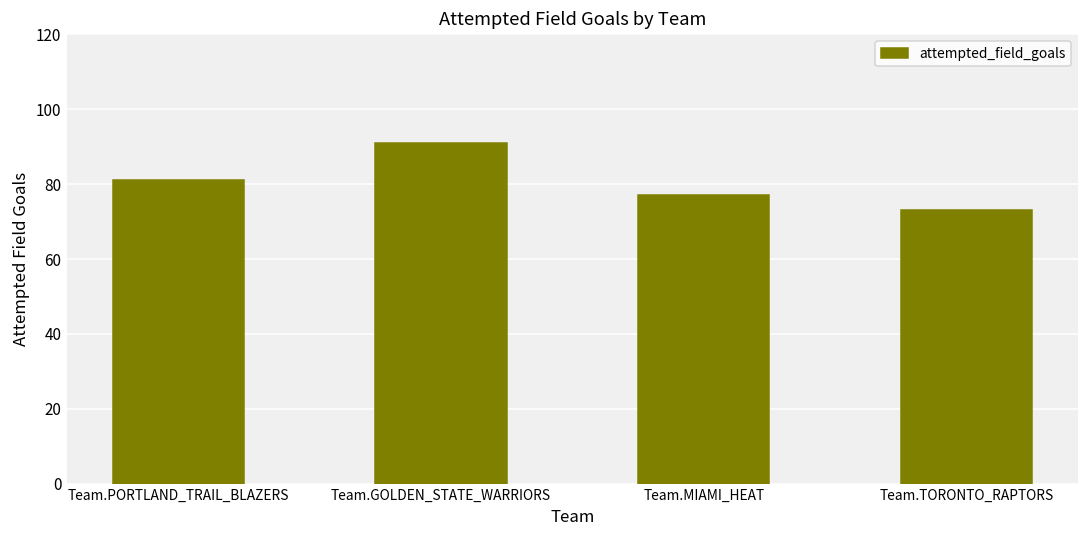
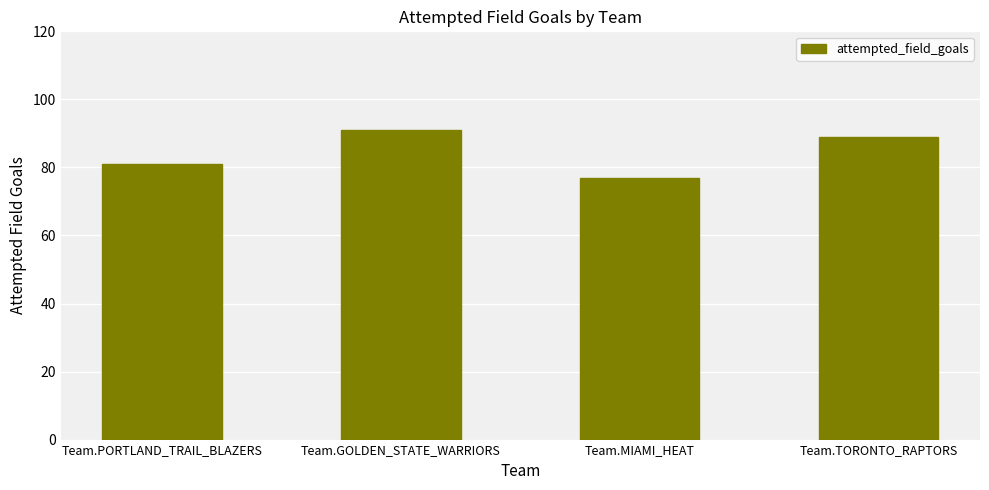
Team.TORONTO_RAPTORS: 73 -> 89
